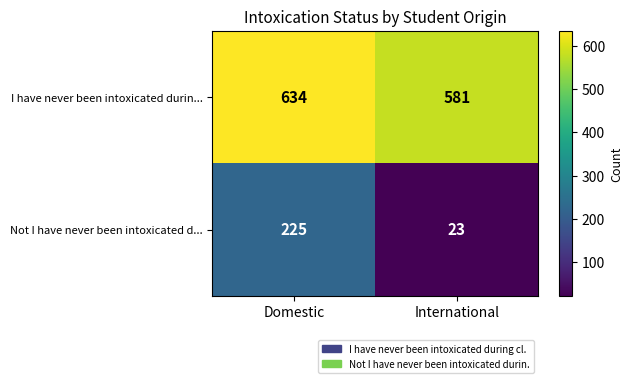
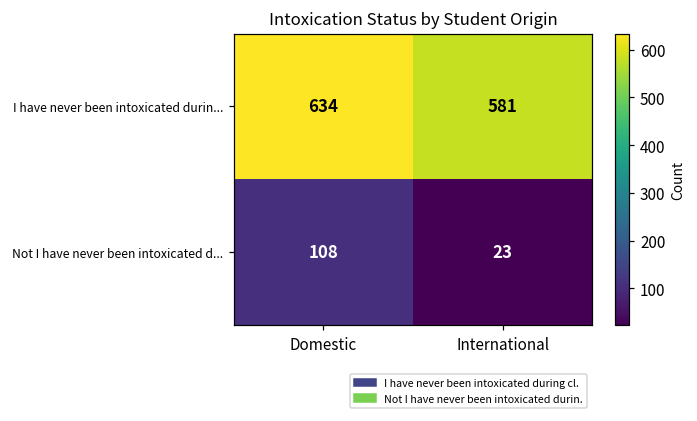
Not I have never been intoxicated d..., Domestic: 225 -> 108
